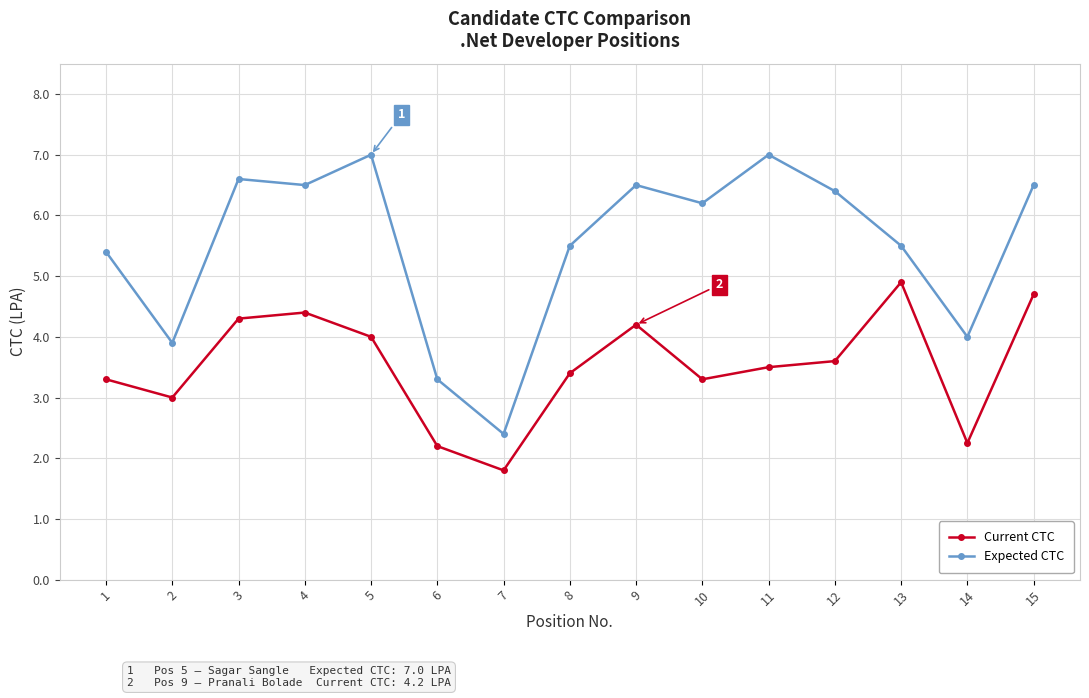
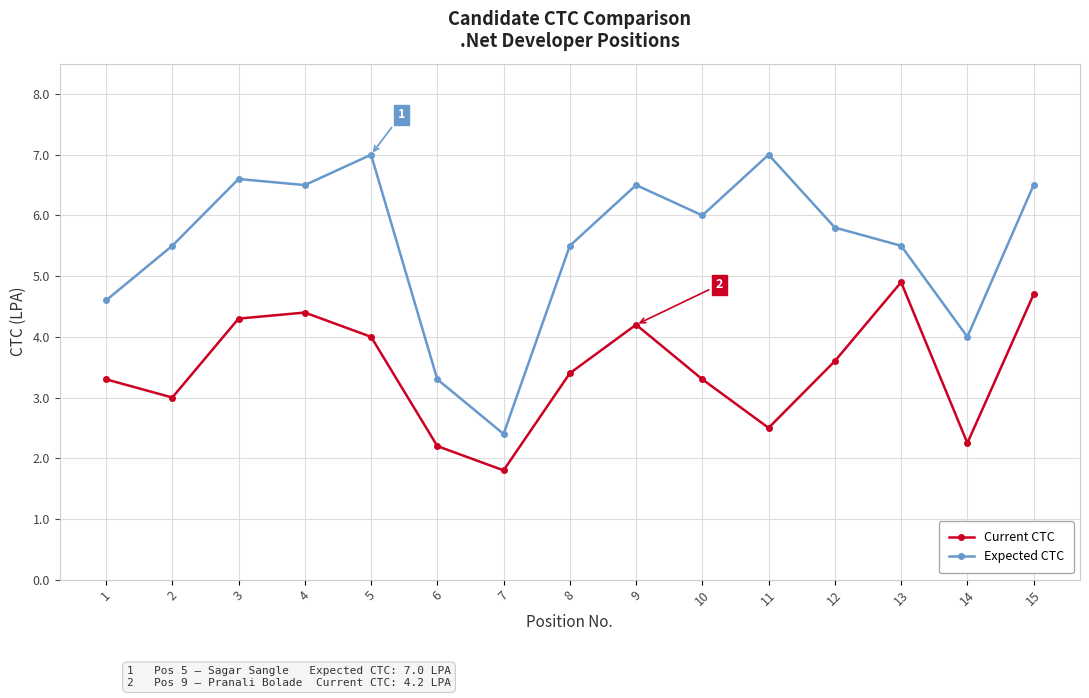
Expected CTC, 1: 5.4 -> 4.6
Expected CTC, 2: 3.9 -> 5.5
Expected CTC, 10: 6.2 -> 6.0
Current CTC, 11: 3.5 -> 2.5
Expected CTC, 12: 6.4 -> 5.8
